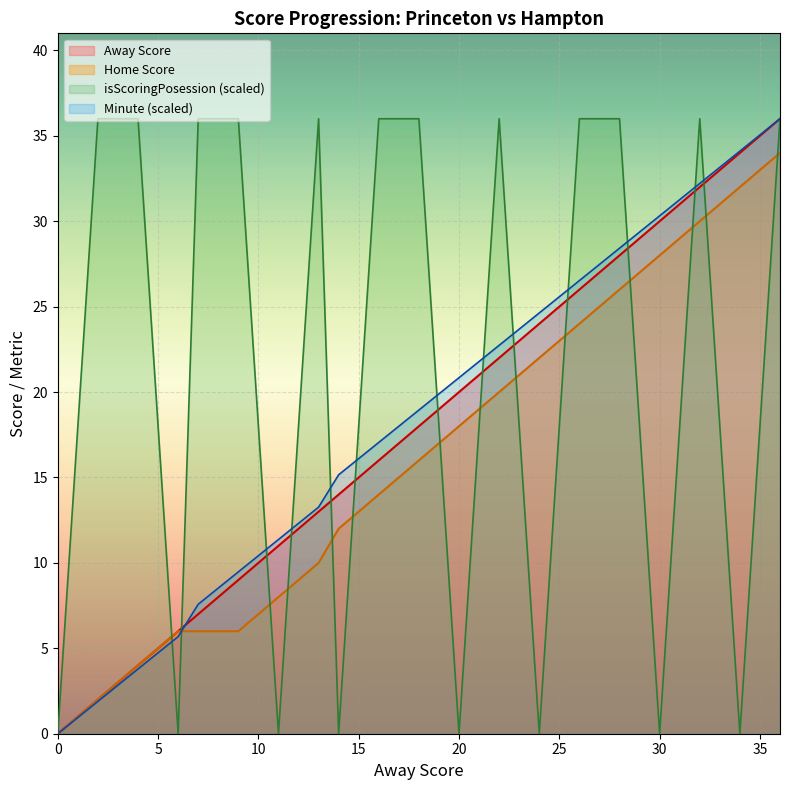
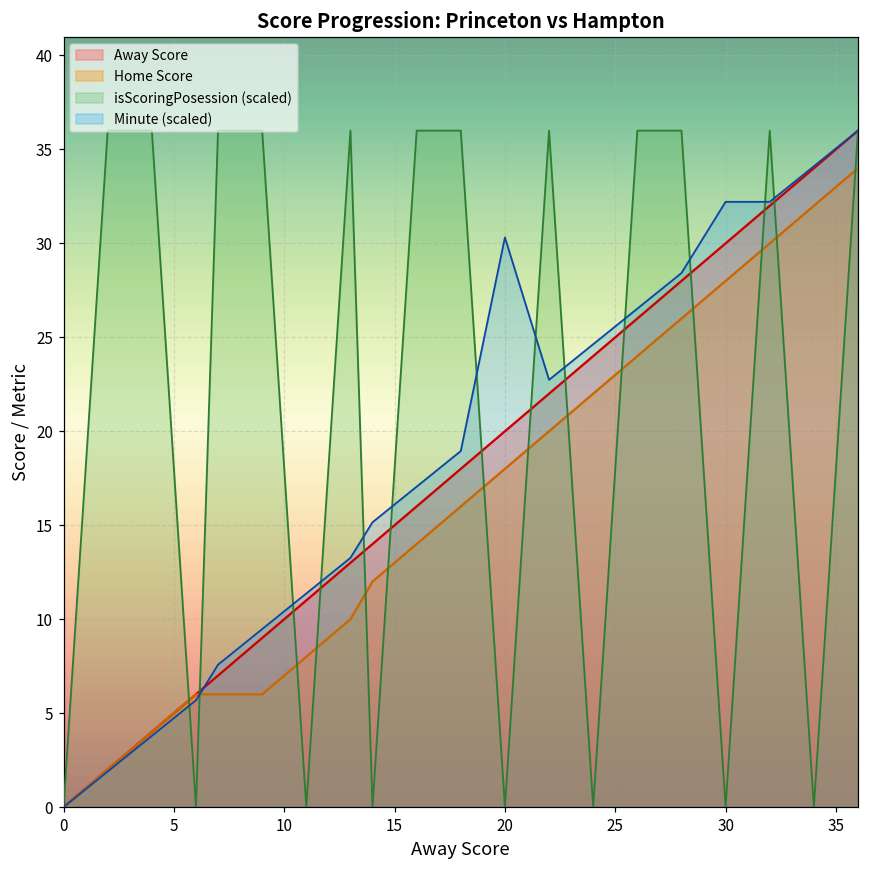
Minute (scaled), 20: 20.8 -> 30.3
Minute (scaled), 30: 30.3 -> 32.2
